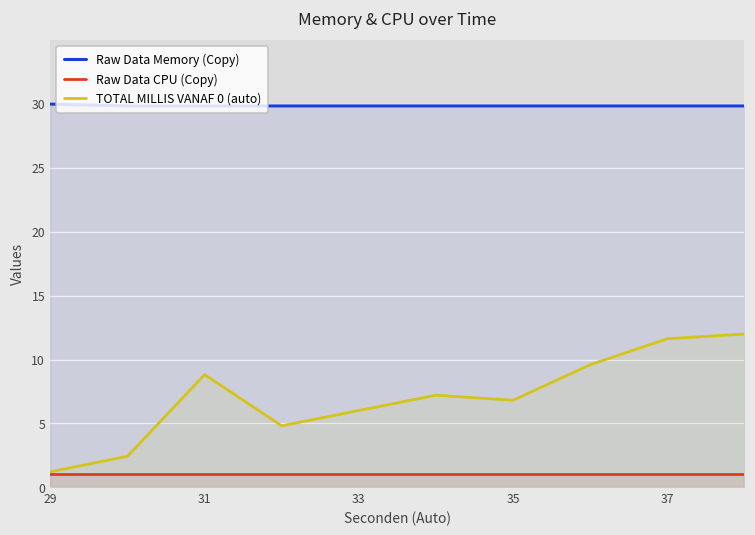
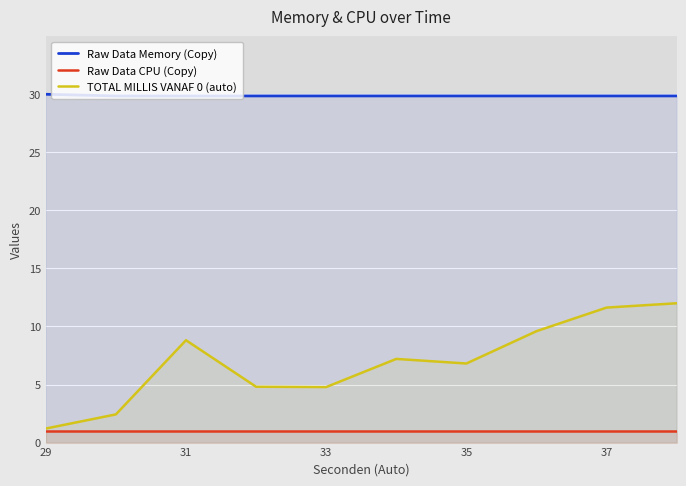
TOTAL MILLIS VANAF 0 (auto), 33: 6.0 -> 4.8
